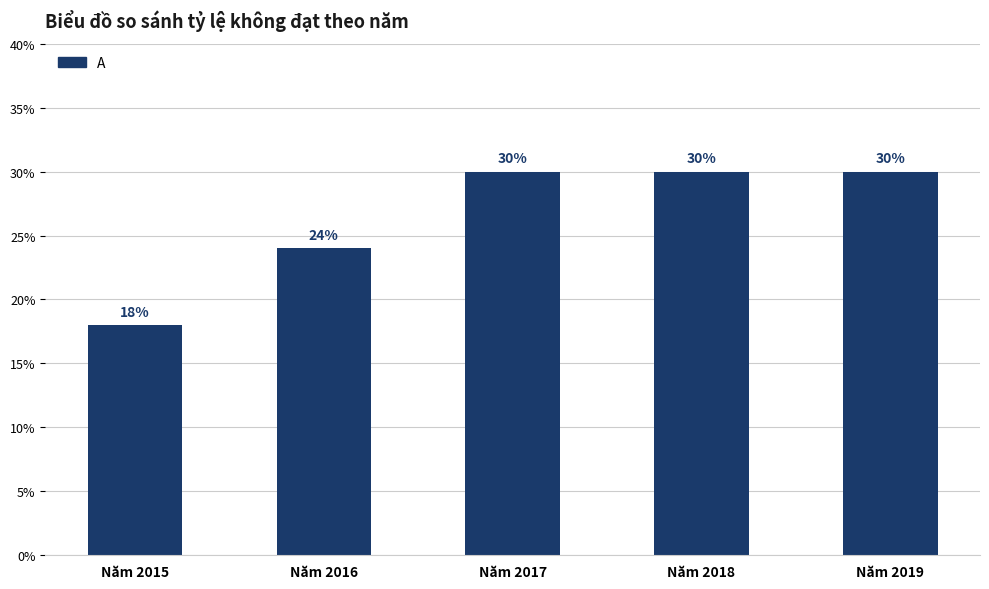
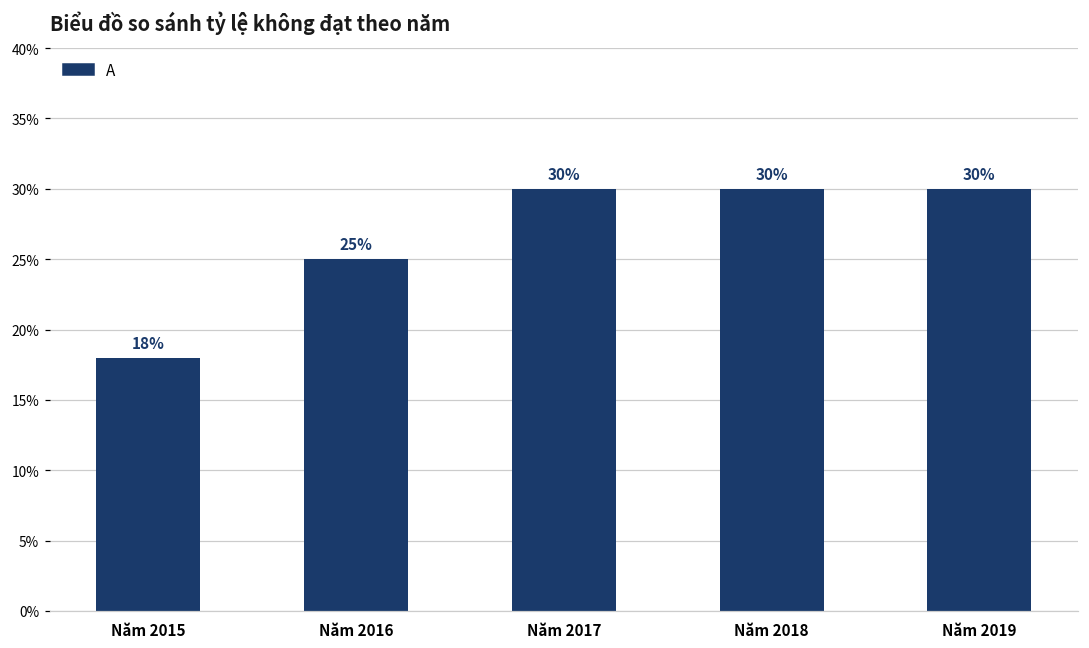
Năm 2016: 24% -> 25%
